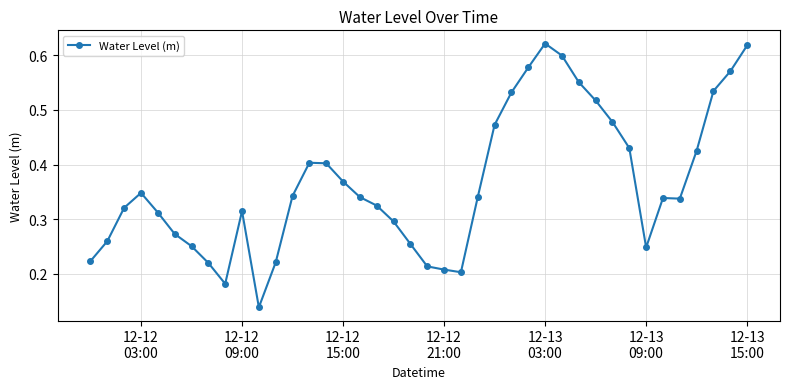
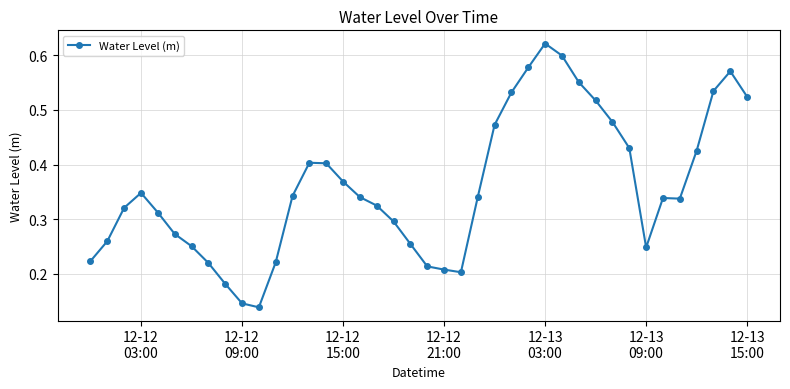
12-12 09:00: 0.31 -> 0.15
12-13 15:00: 0.62 -> 0.52
